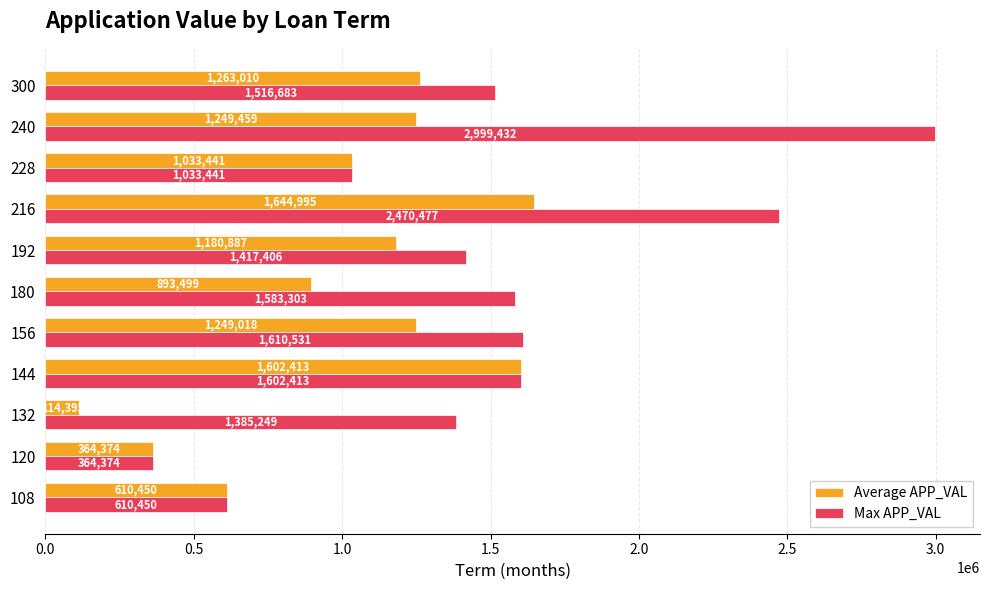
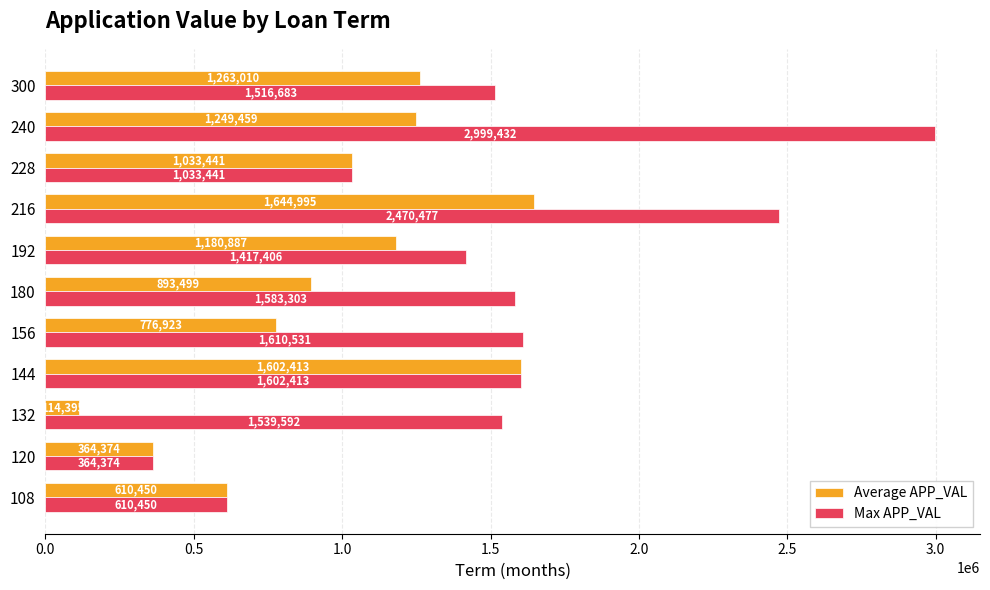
Average APP_VAL, 156: 1,249,018 -> 776,923
Max APP_VAL, 132: 1,385,249 -> 1,539,592
